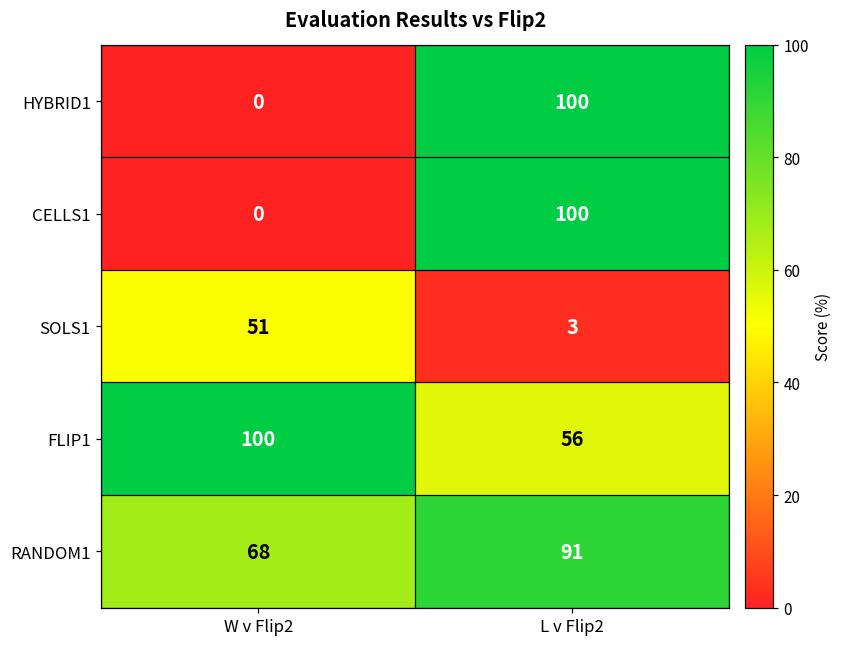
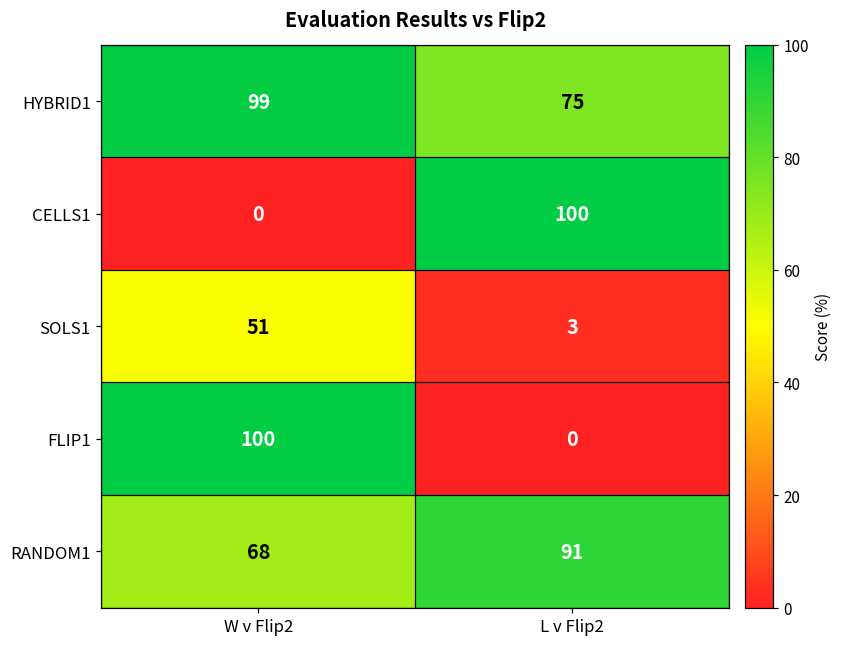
HYBRID1, W v Flip2: 0 -> 99
HYBRID1, L v Flip2: 100 -> 75
FLIP1, L v Flip2: 56 -> 0
